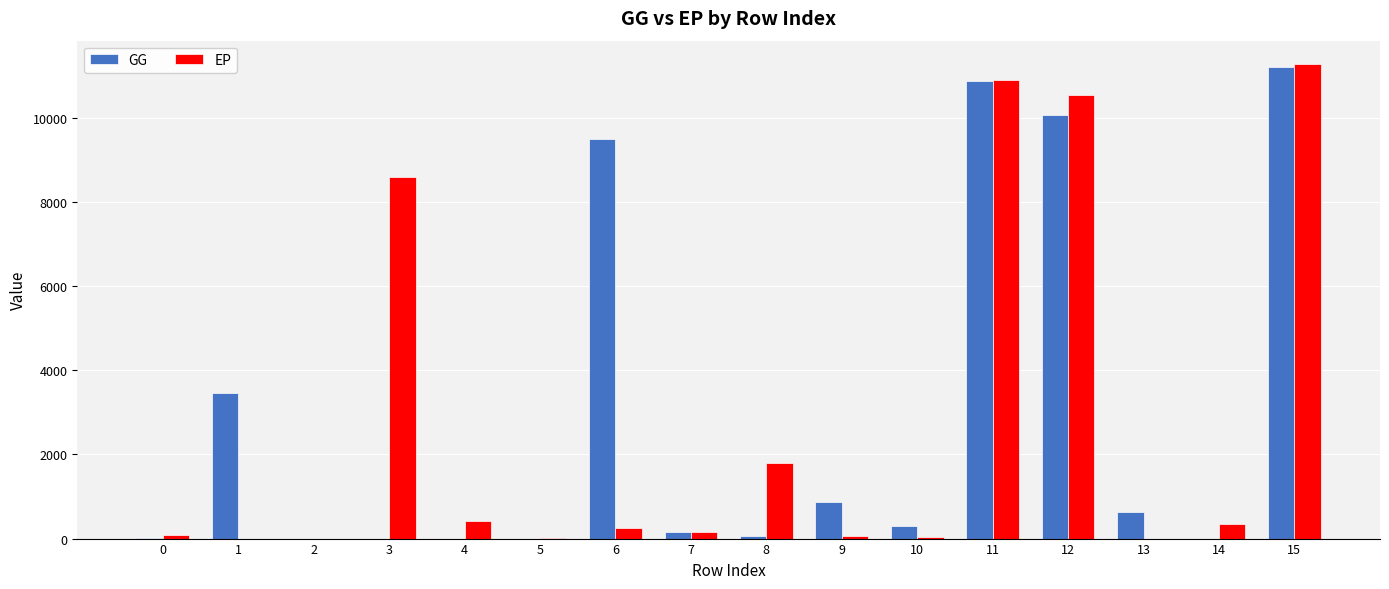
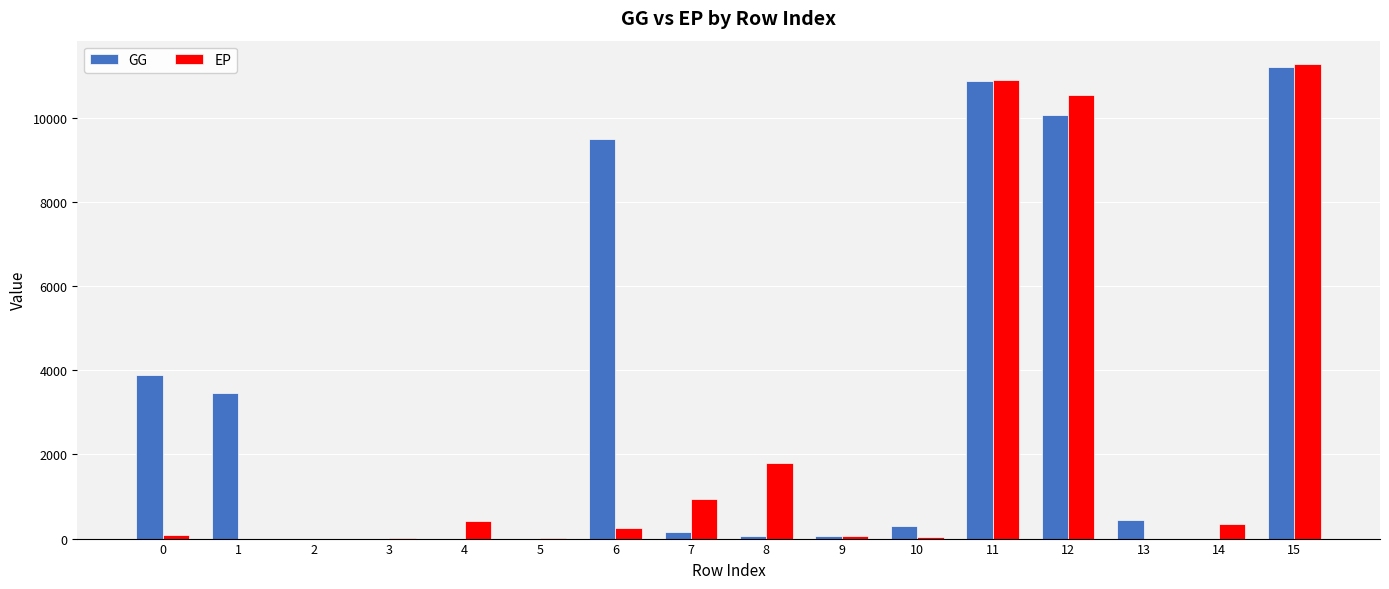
GG, 0: 0 -> 3900
EP, 3: 8600 -> 0
EP, 7: 100 -> 900
GG, 9: 900 -> 100
GG, 13: 600 -> 400
